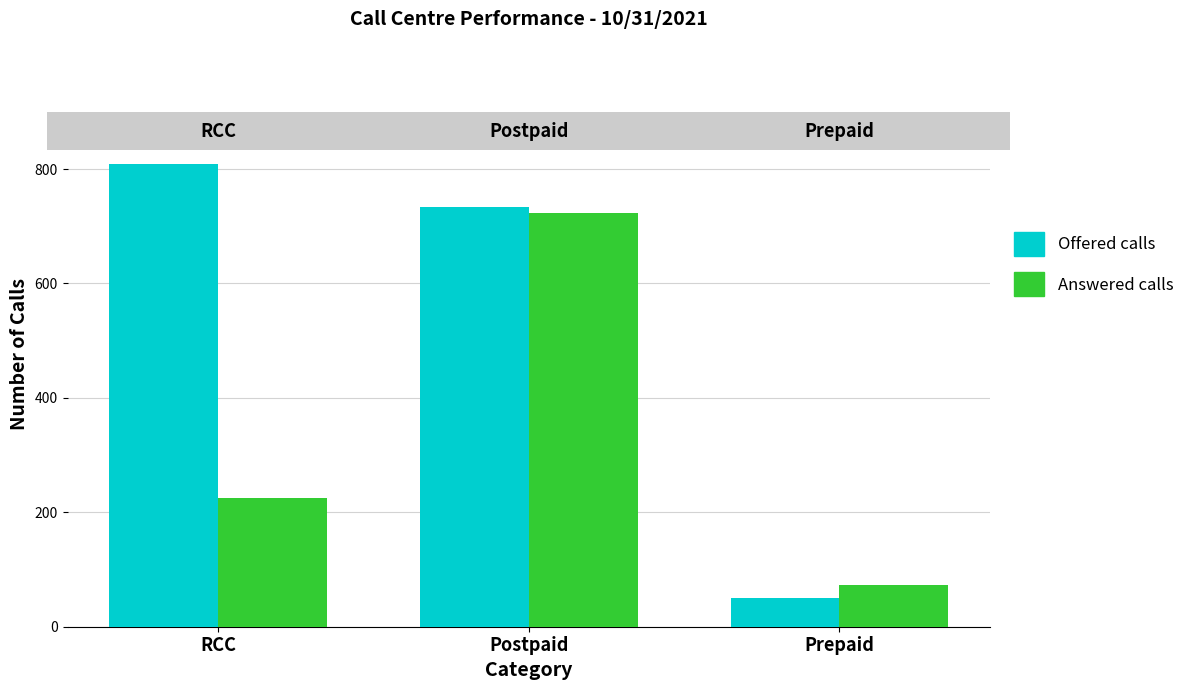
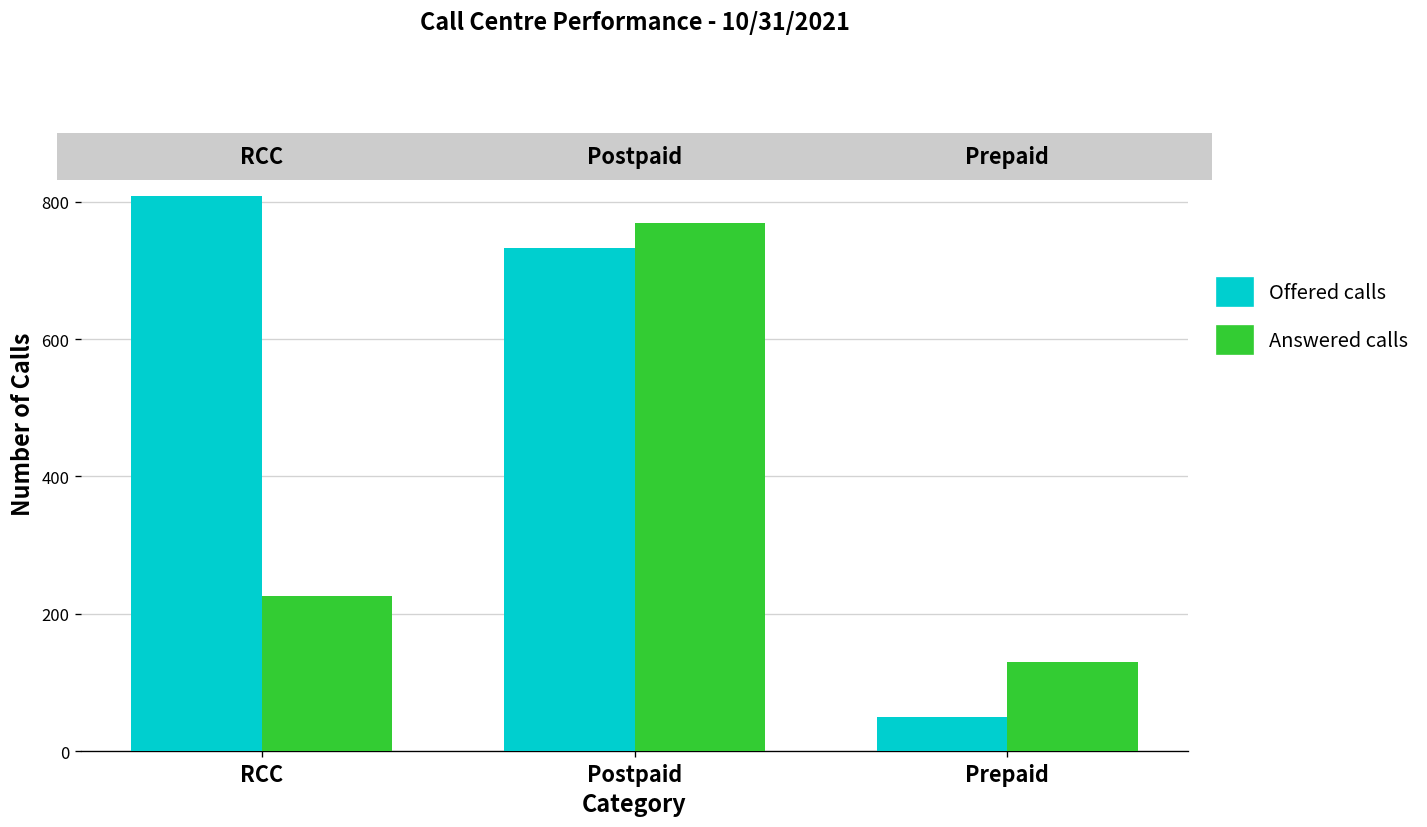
Answered calls, Postpaid: 720 -> 770
Answered calls, Prepaid: 70 -> 130
